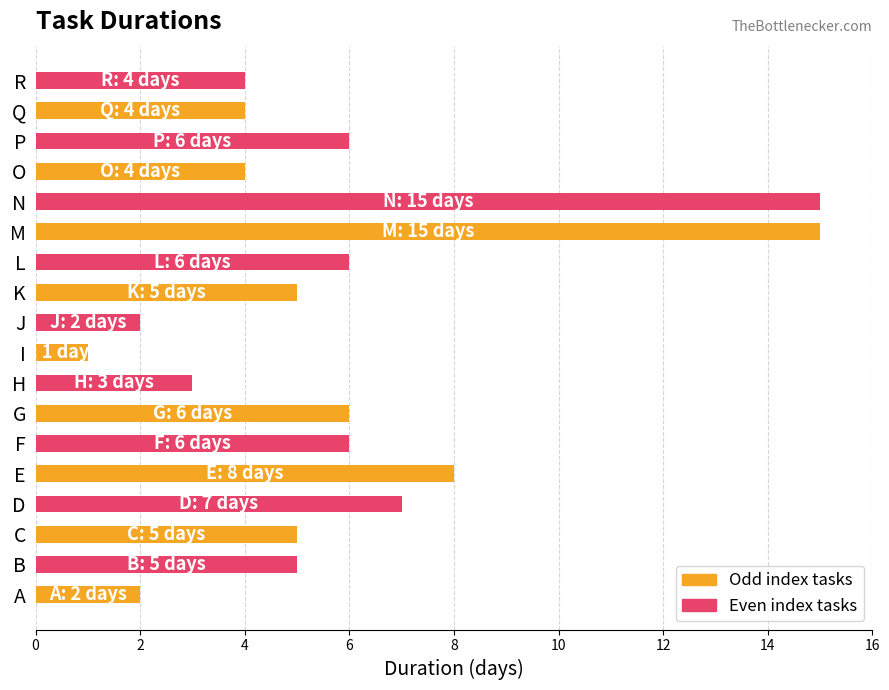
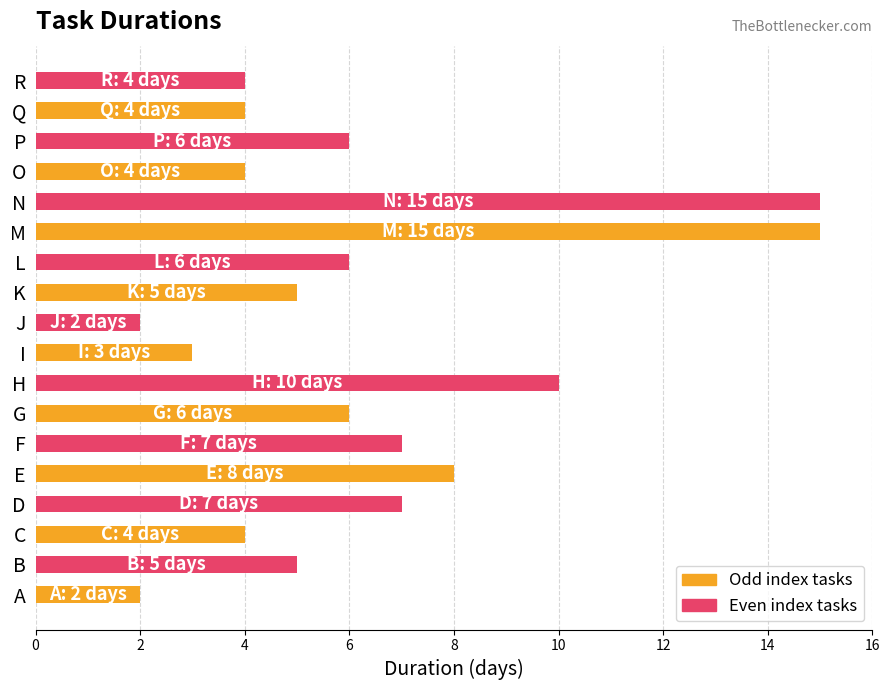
I: 1 -> 3
H: 3 -> 10
F: 6 -> 7
C: 5 -> 4
